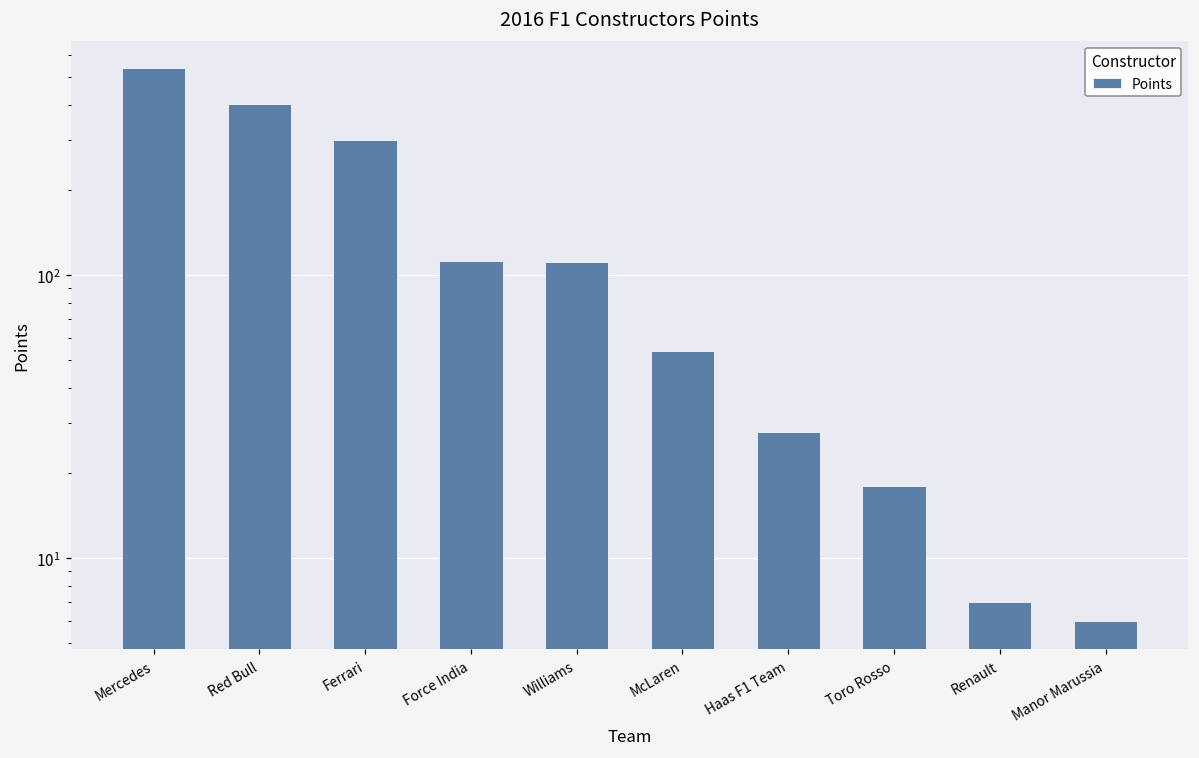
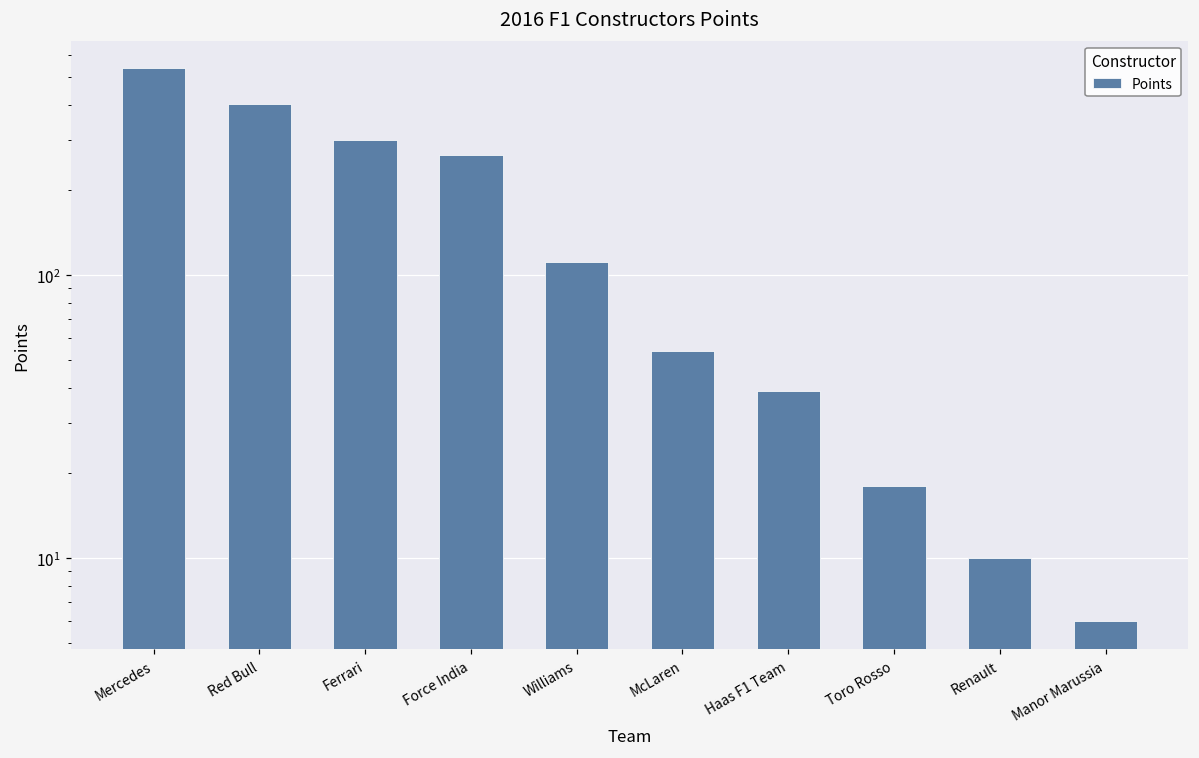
Force India: 110 -> 270
Haas F1 Team: 28 -> 39
Renault: 7 -> 10
